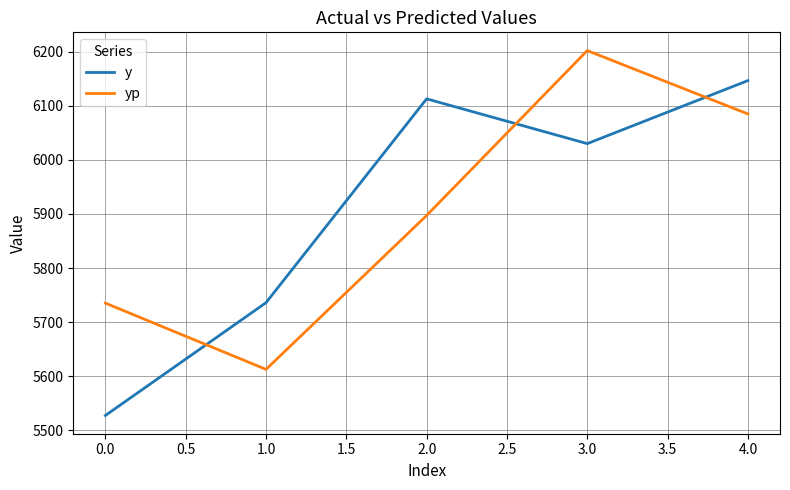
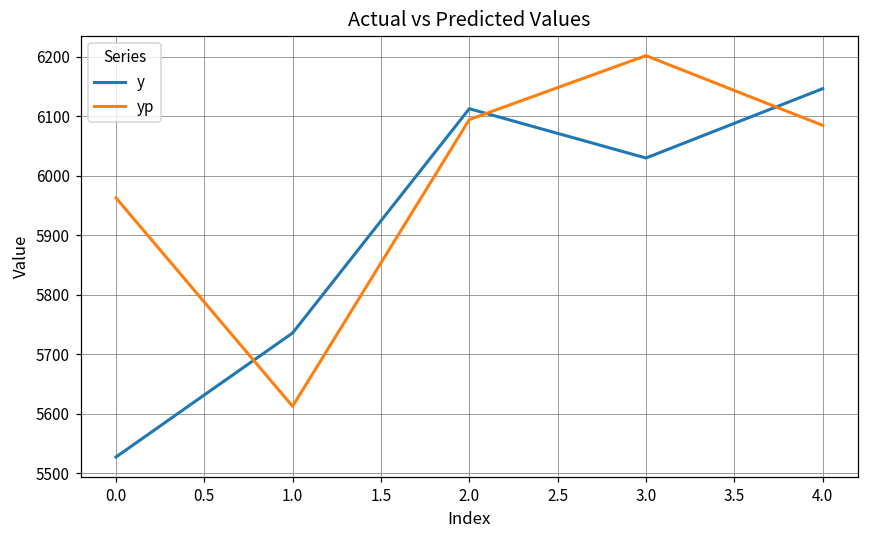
yp, 0.0: 5740 -> 5960
yp, 2.0: 5900 -> 6090
